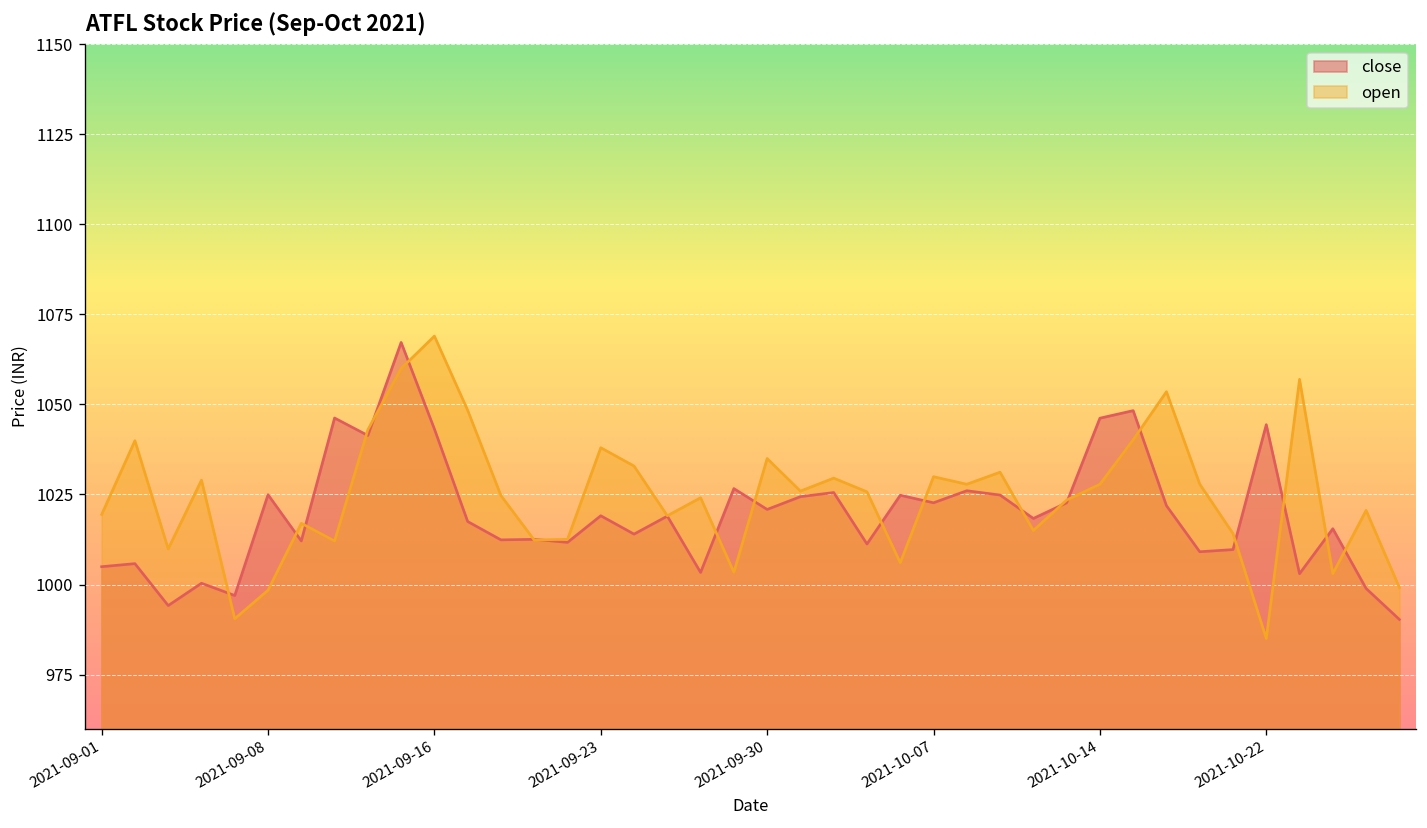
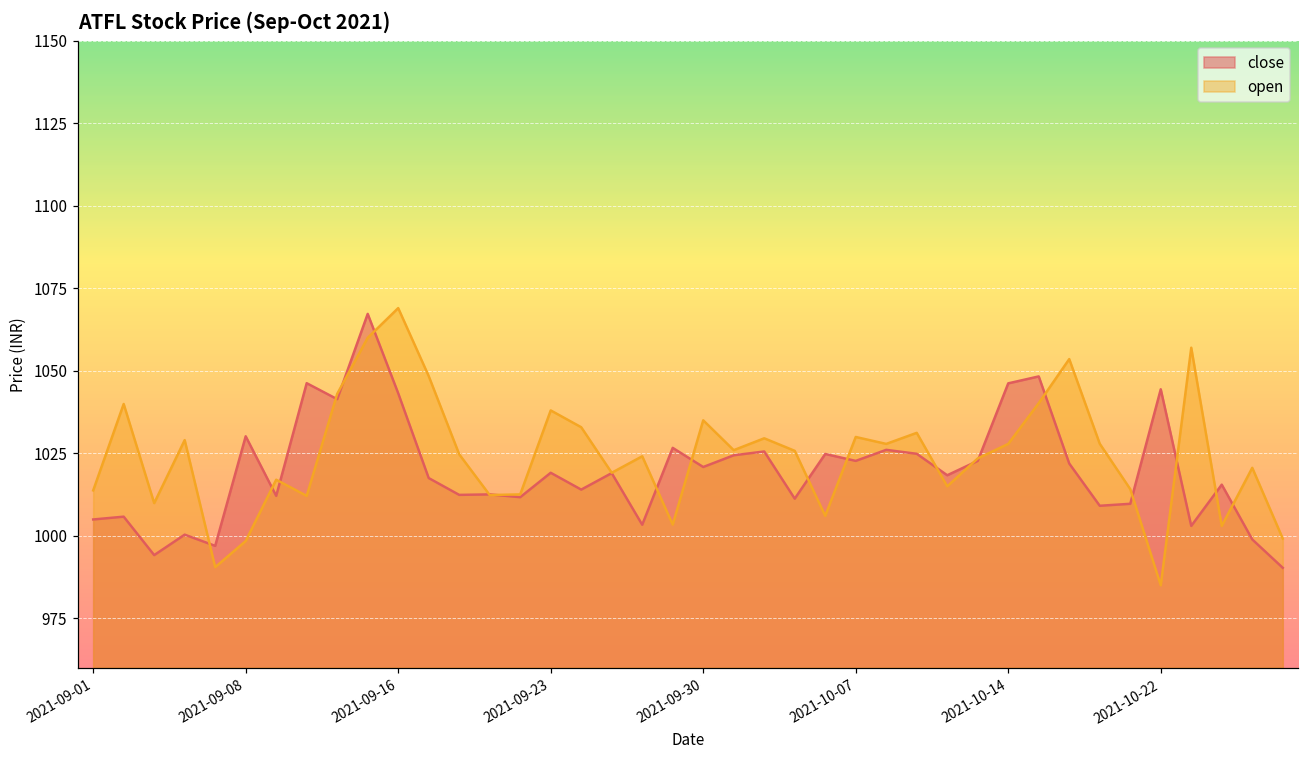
open, 2021-09-01: 1019 -> 1014
close, 2021-09-08: 1025 -> 1030
